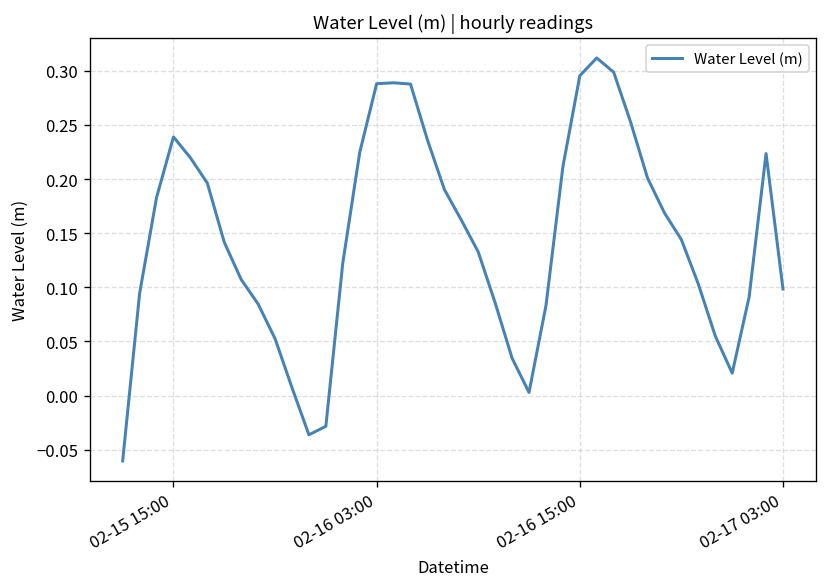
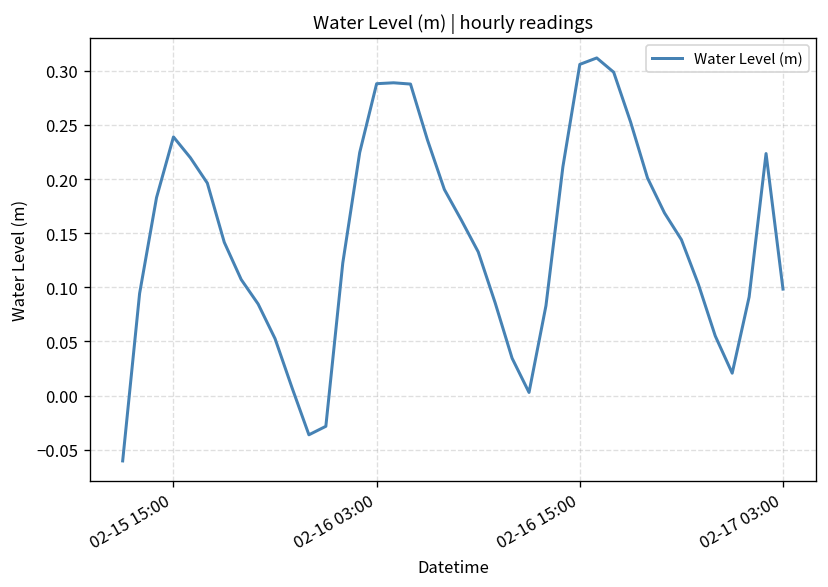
02-16 15:00: 0.30 -> 0.31
